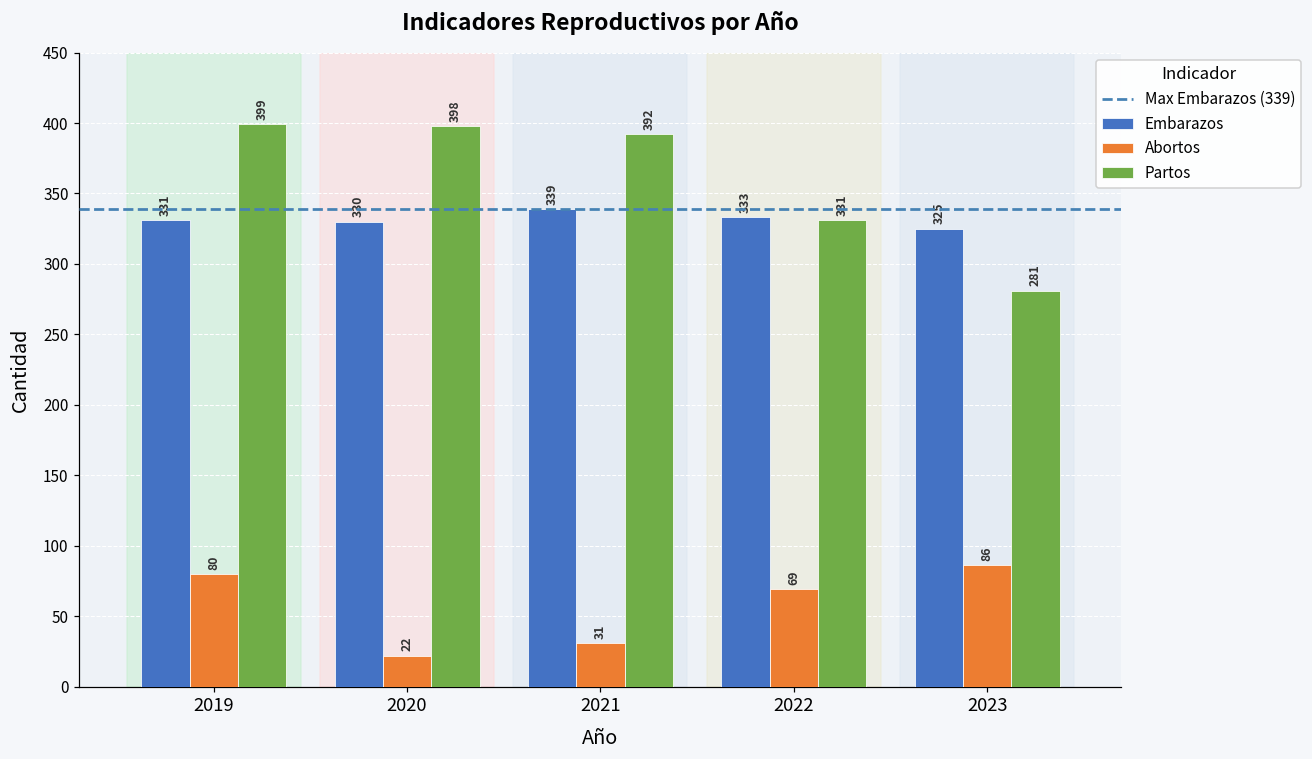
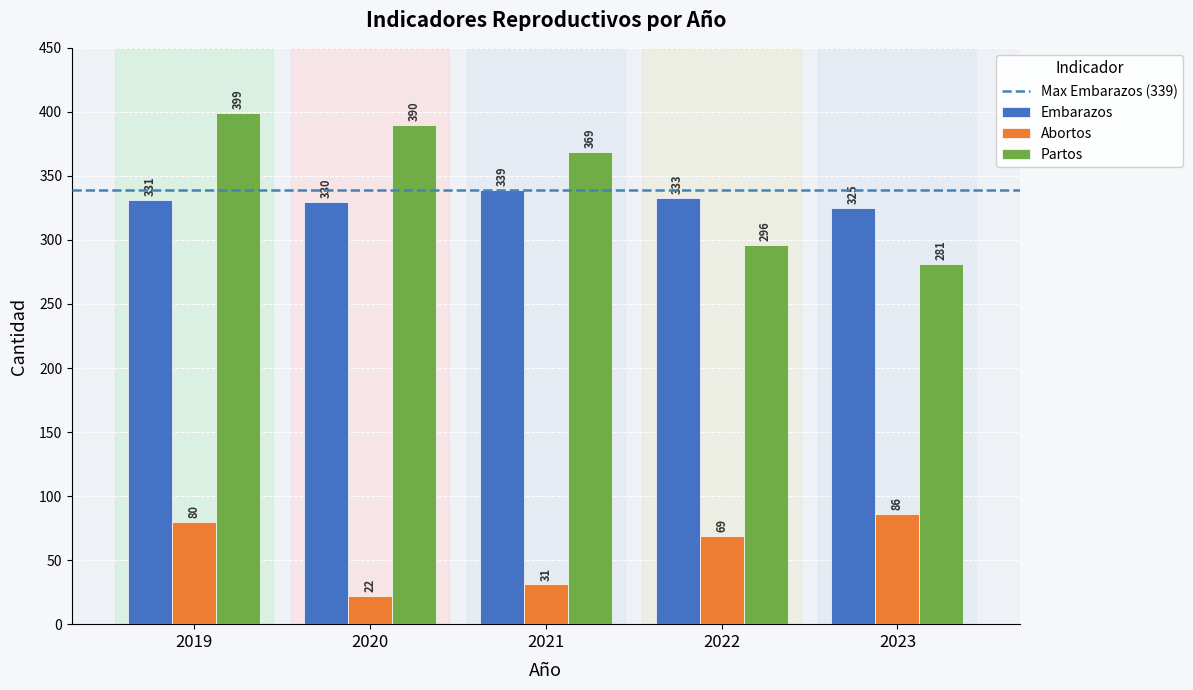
Partos, 2020: 398 -> 390
Partos, 2021: 392 -> 369
Partos, 2022: 331 -> 296
